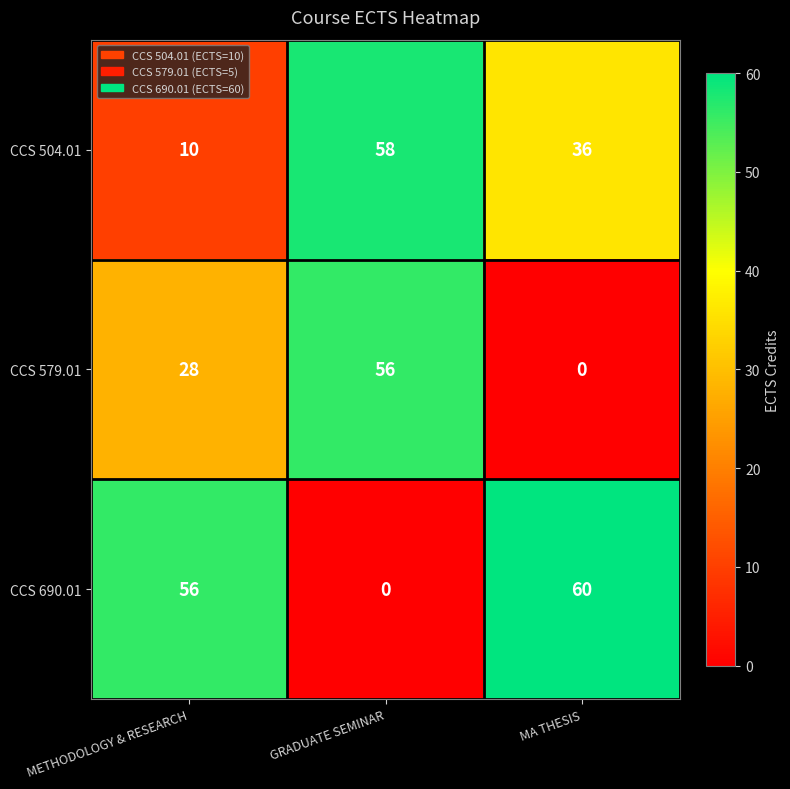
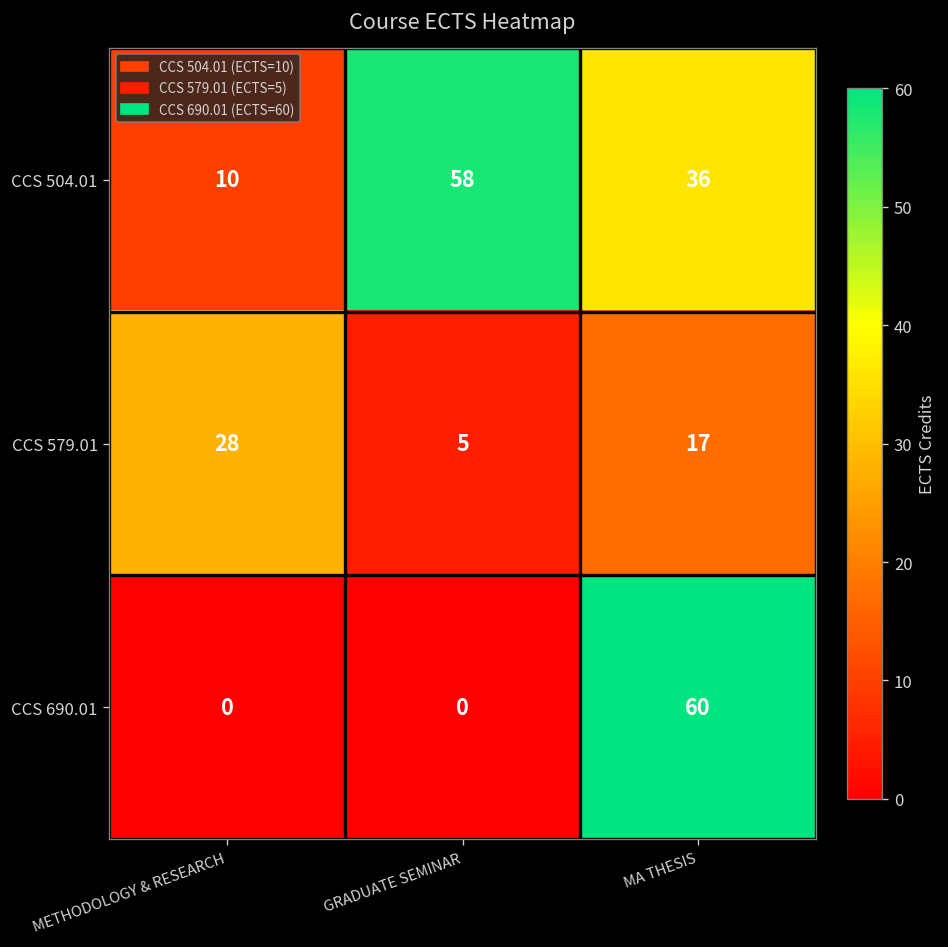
CCS 579.01, GRADUATE SEMINAR: 56 -> 5
CCS 579.01, MA THESIS: 0 -> 17
CCS 690.01, METHODOLOGY & RESEARCH: 56 -> 0
